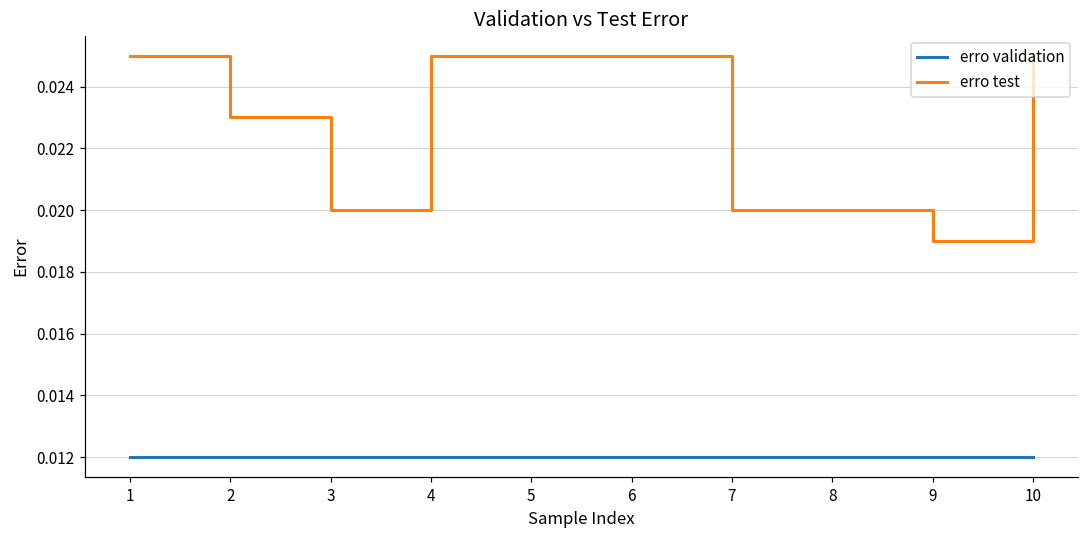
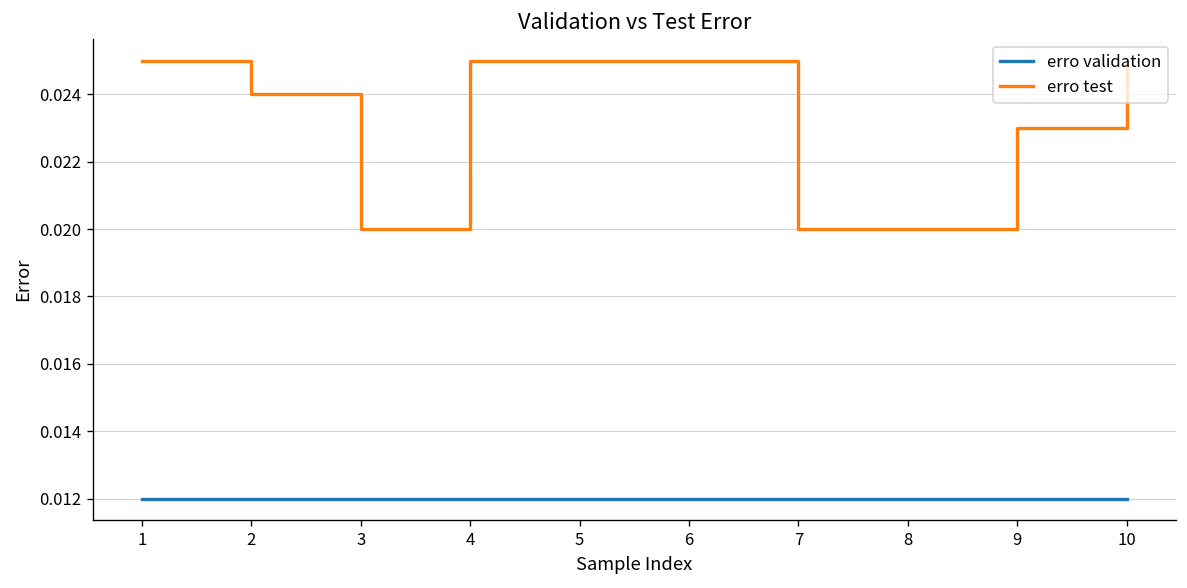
erro test, 2: 0.023 -> 0.024
erro test, 9: 0.019 -> 0.023
